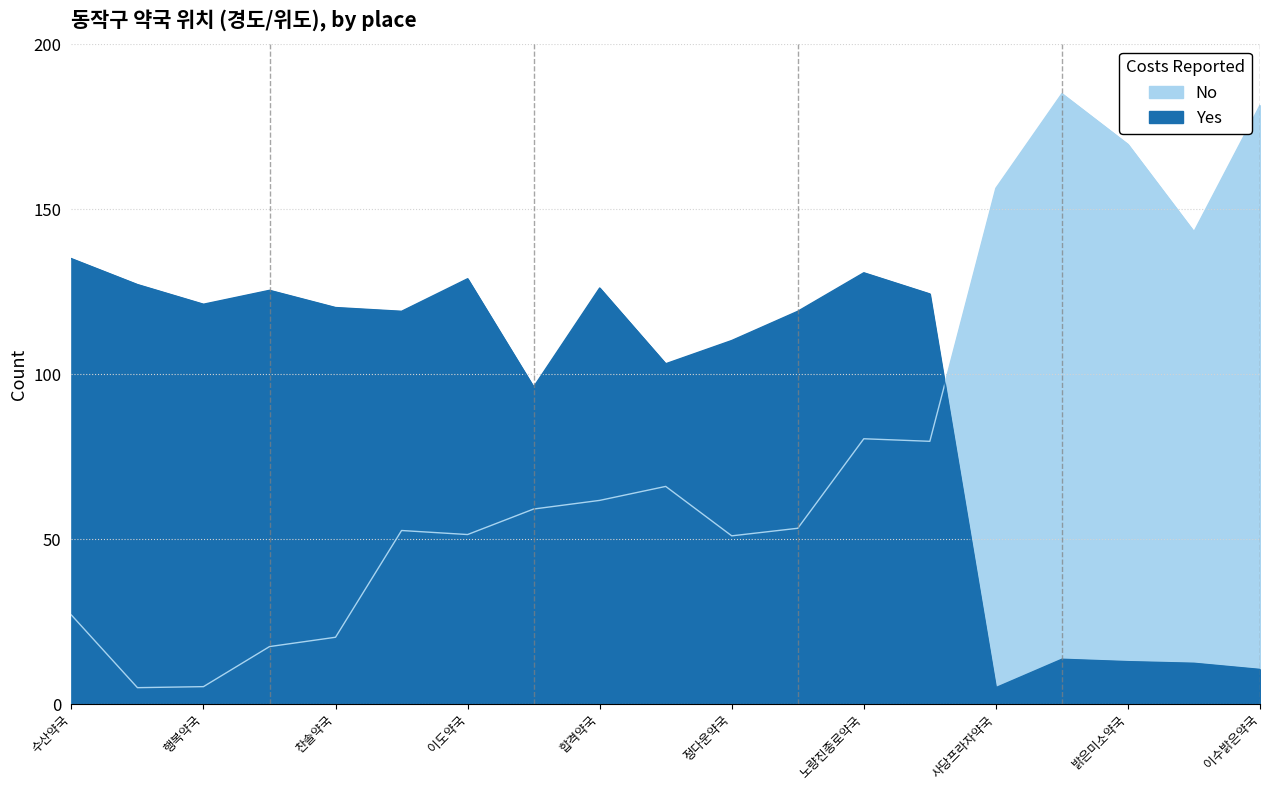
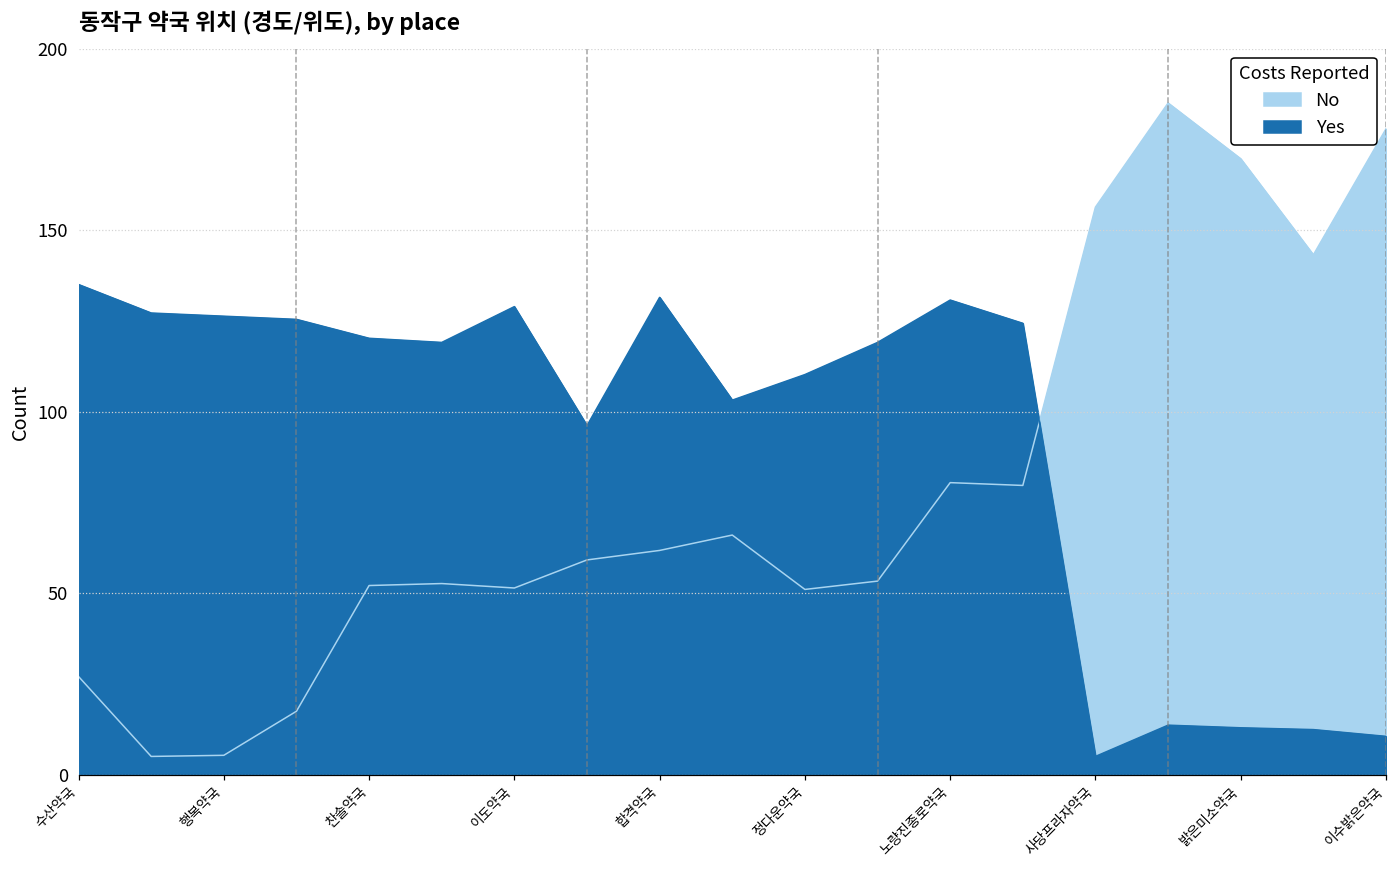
Yes, 행복약국: 121 -> 126
No, 찬솔약국: 20 -> 52
Yes, 합격약국: 126 -> 131
No, 이수밝은약국: 181 -> 178
